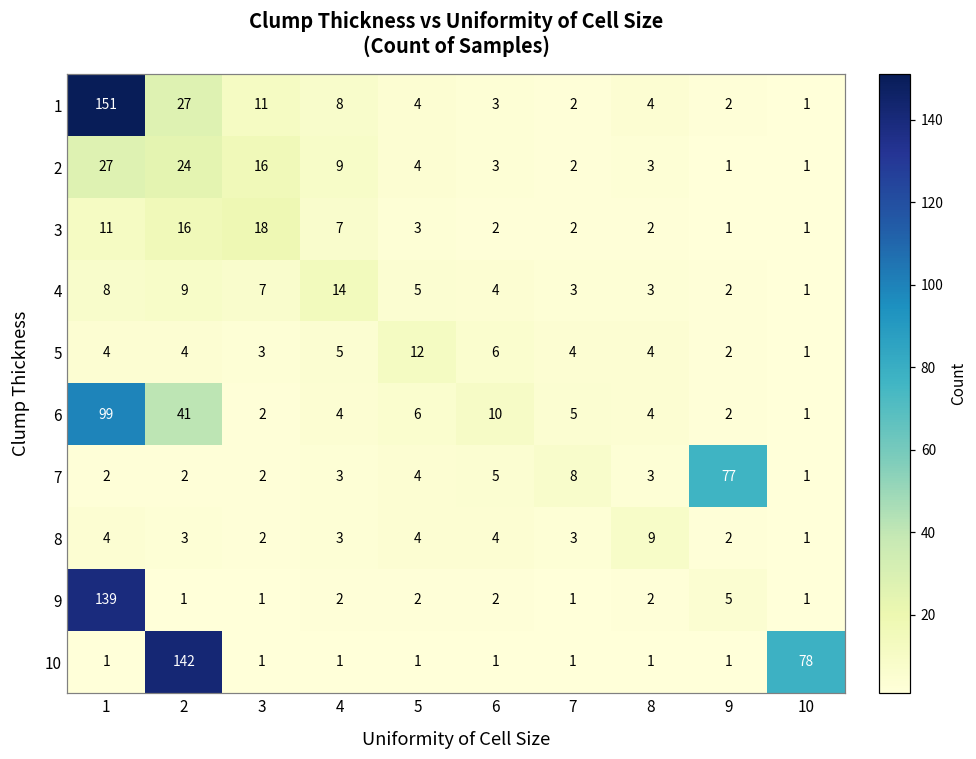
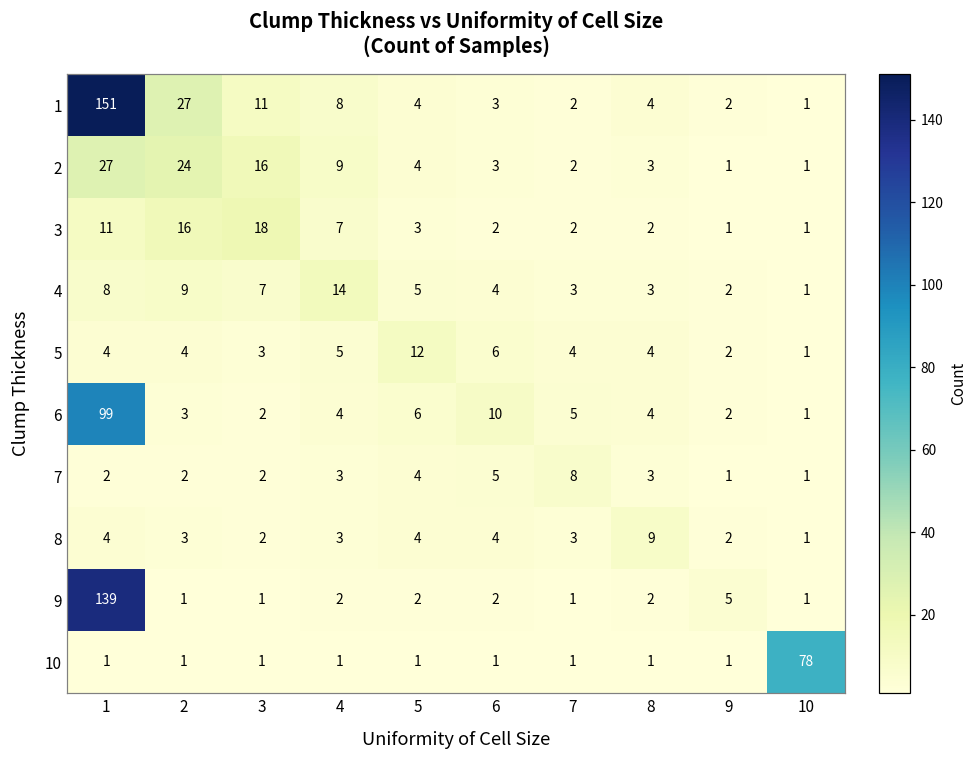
6, 2: 41 -> 3
7, 9: 77 -> 1
10, 2: 142 -> 1
